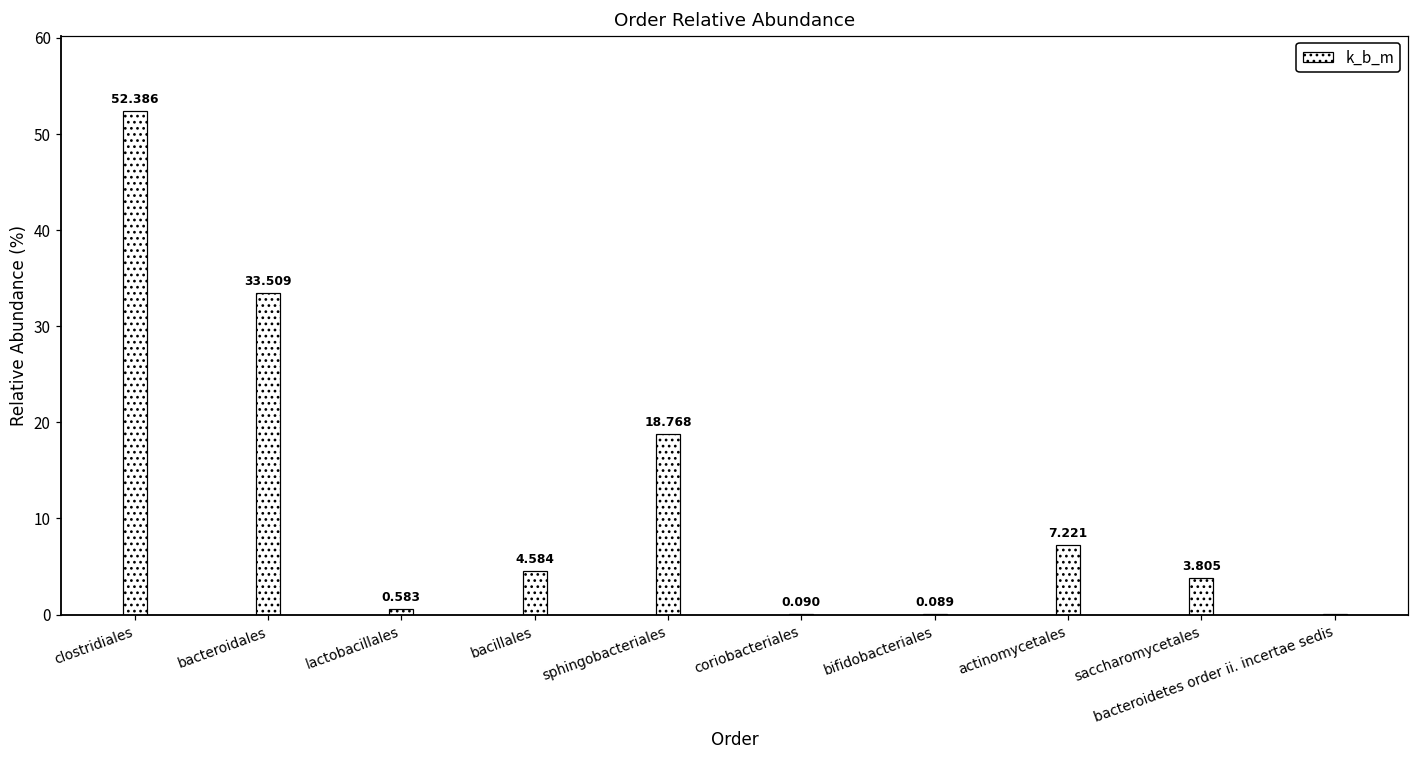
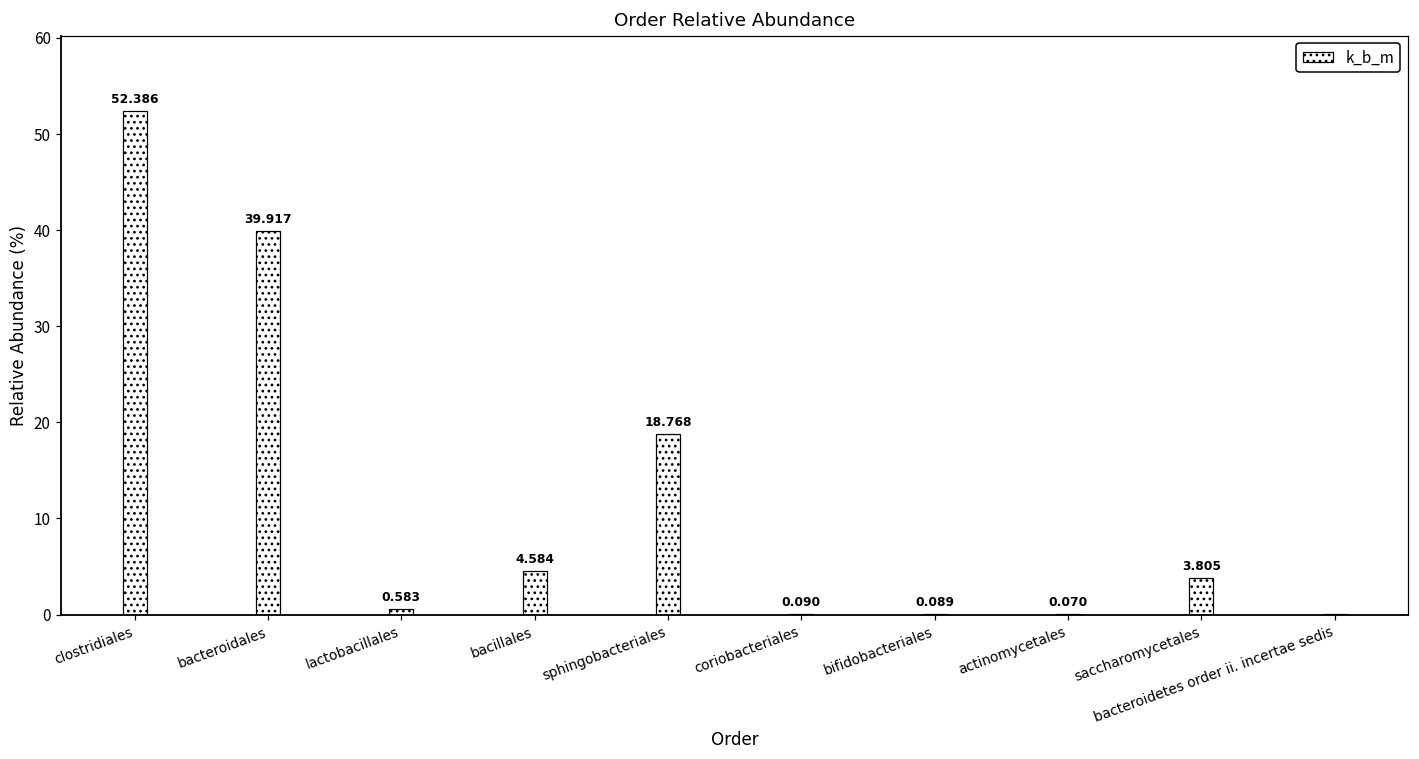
bacteroidales: 33.509 -> 39.917
actinomycetales: 7.221 -> 0.070
